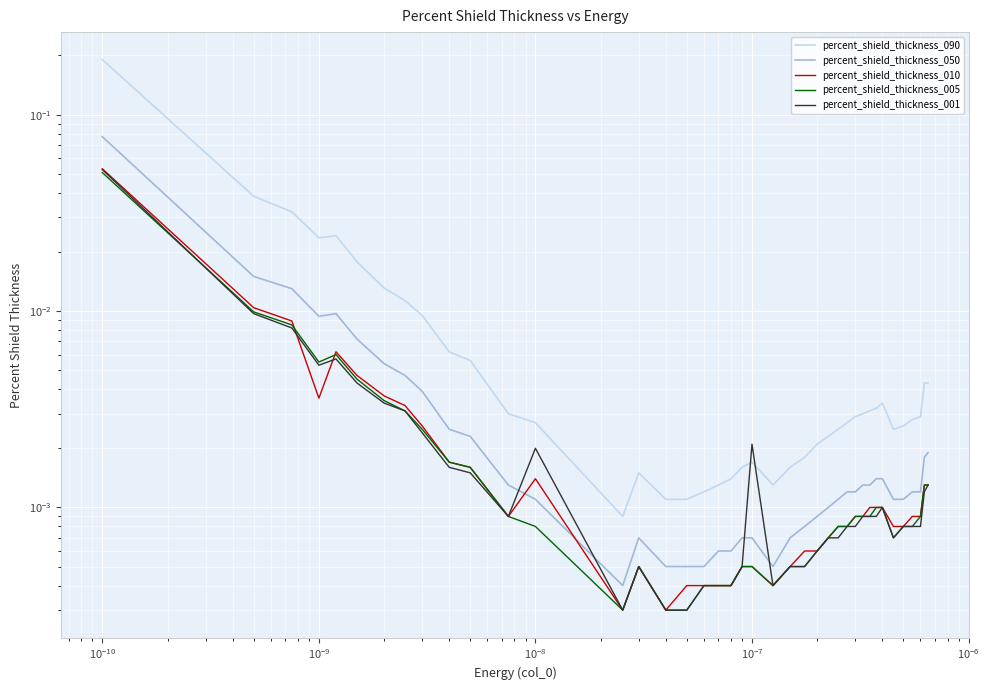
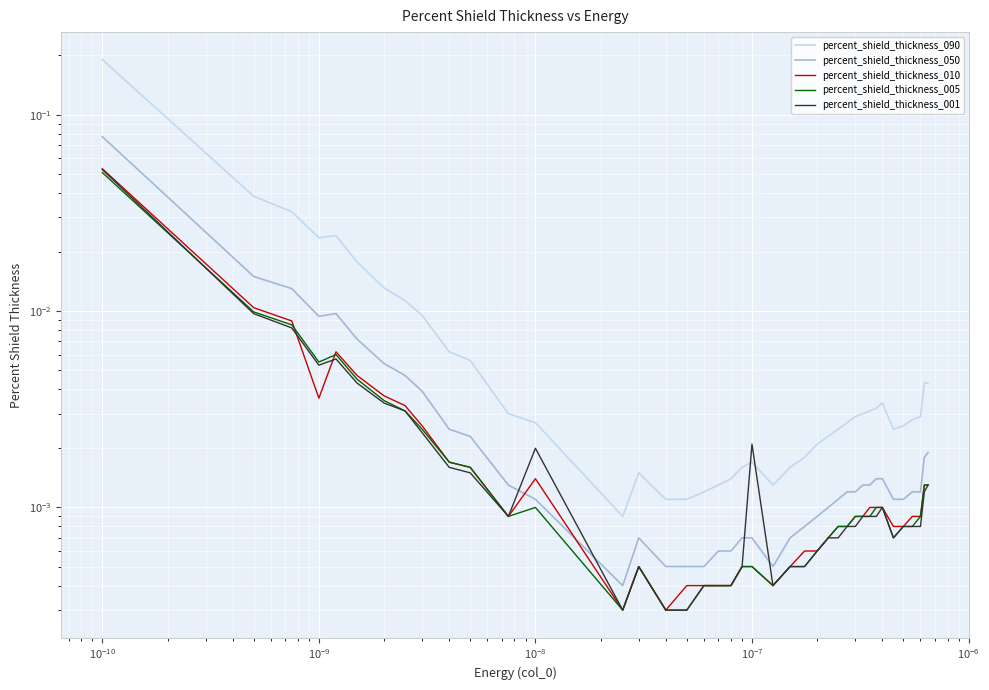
percent_shield_thickness_005, 10^-8: 0.0008 -> 0.0010
